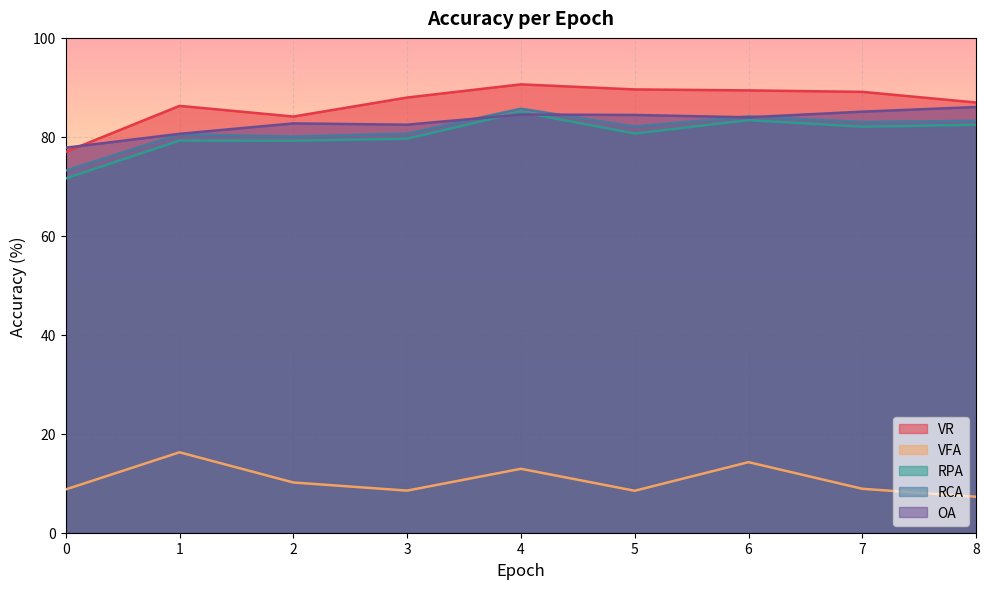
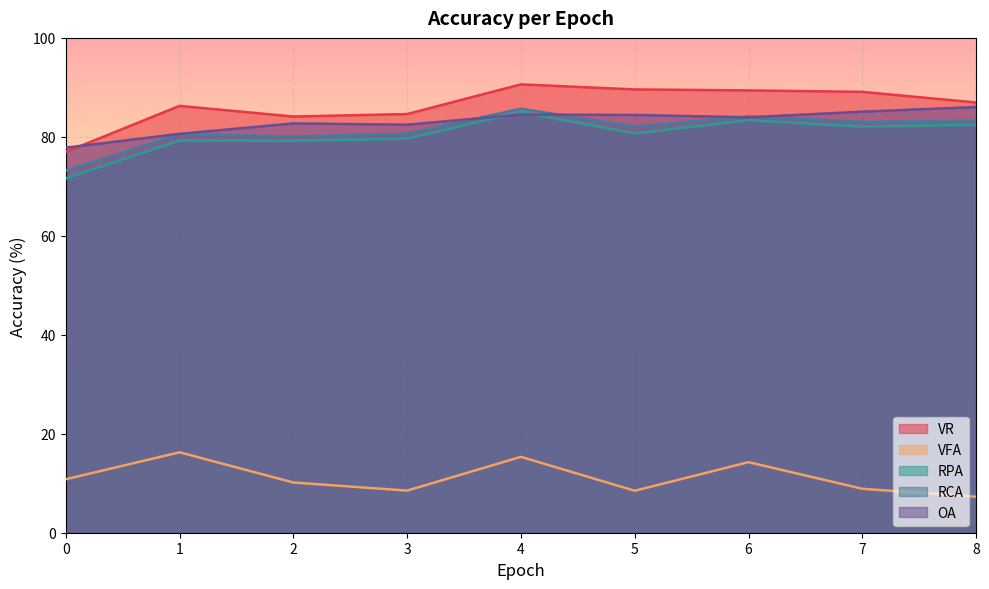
VFA, 0: 9 -> 11
VR, 3: 88 -> 85
VFA, 4: 13 -> 15
